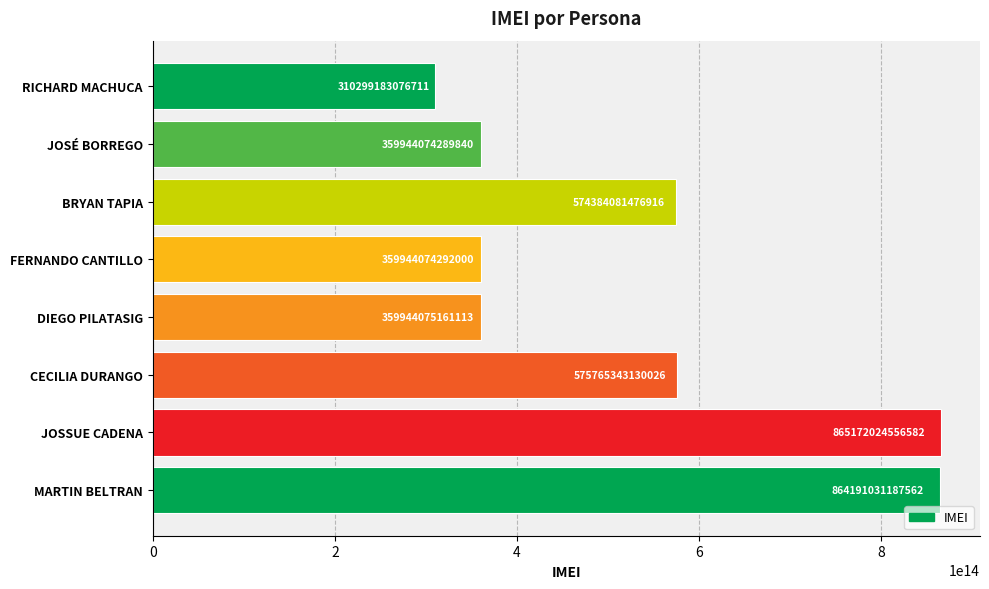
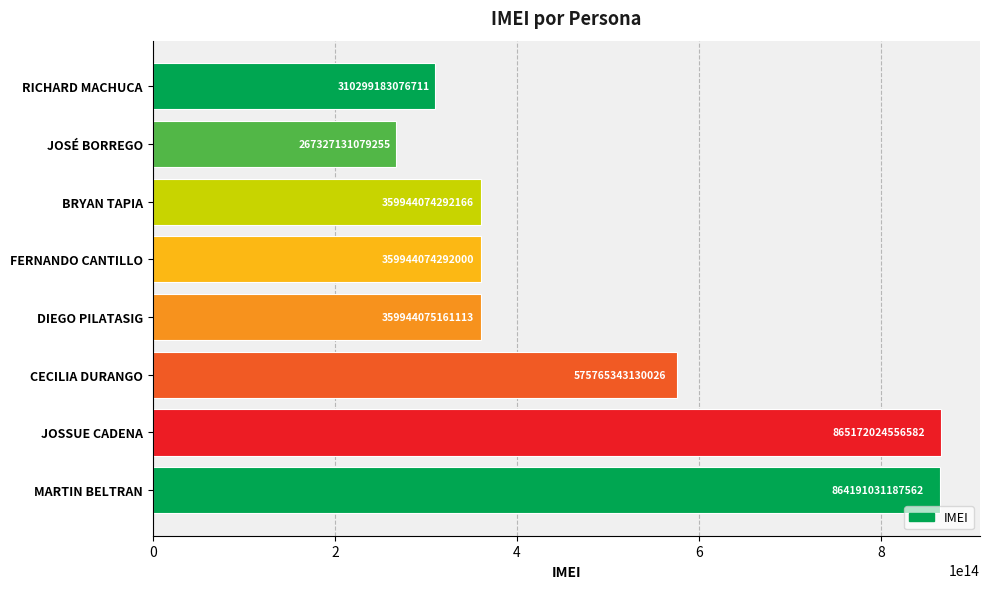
JOSÉ BORREGO: 359944074289840 -> 267327131079255
BRYAN TAPIA: 574384081476916 -> 359944074292166
